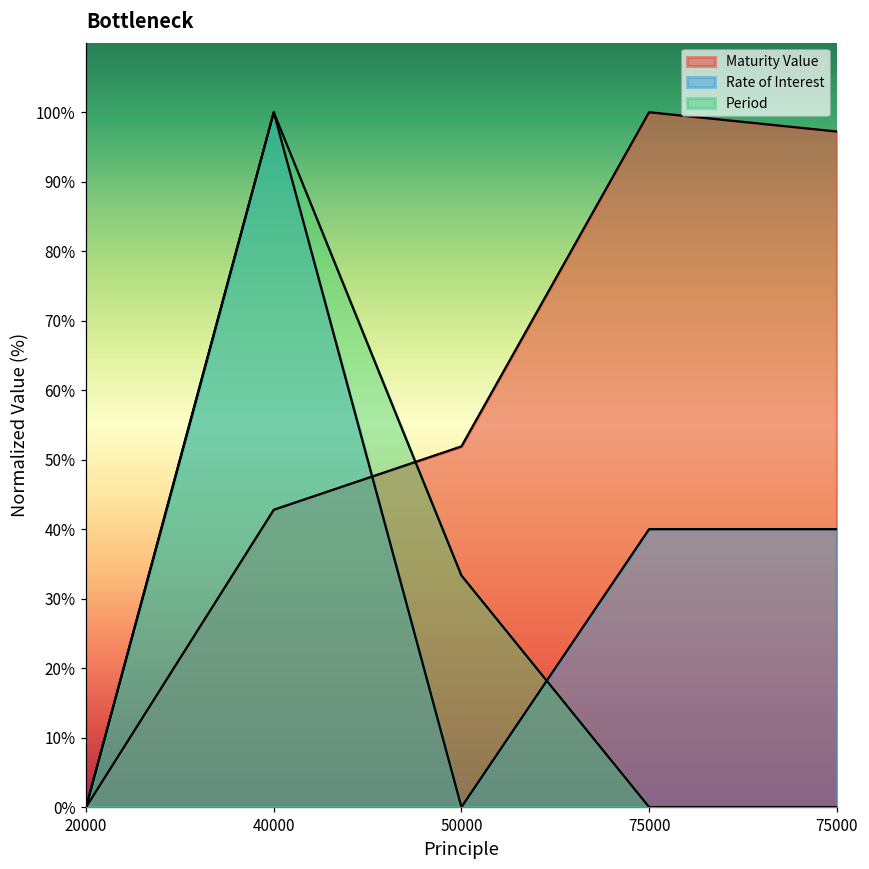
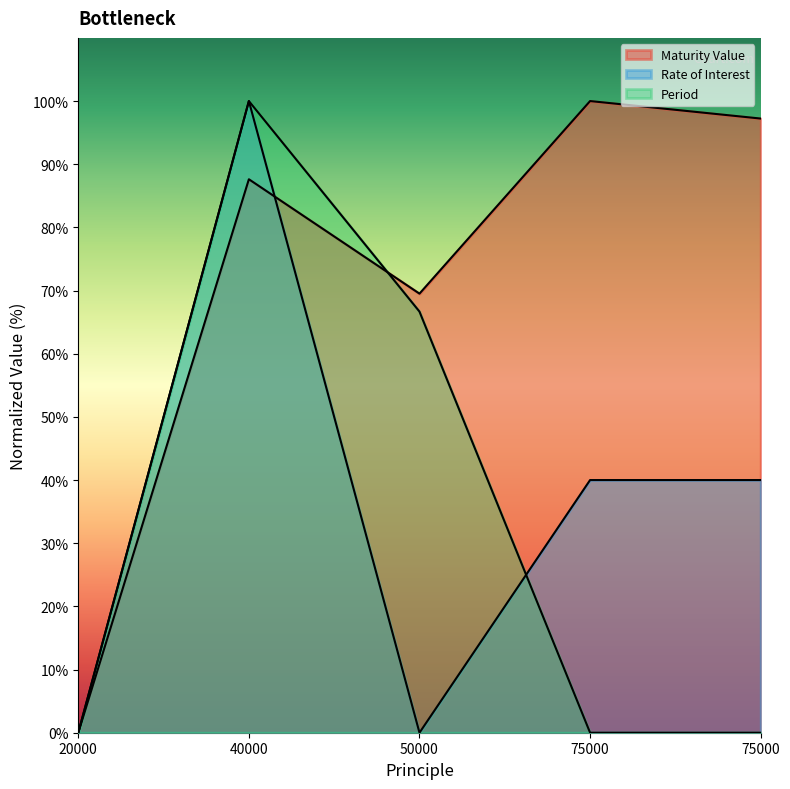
Maturity Value, 40000: 43% -> 88%
Maturity Value, 50000: 52% -> 70%
Period, 50000: 33% -> 67%
